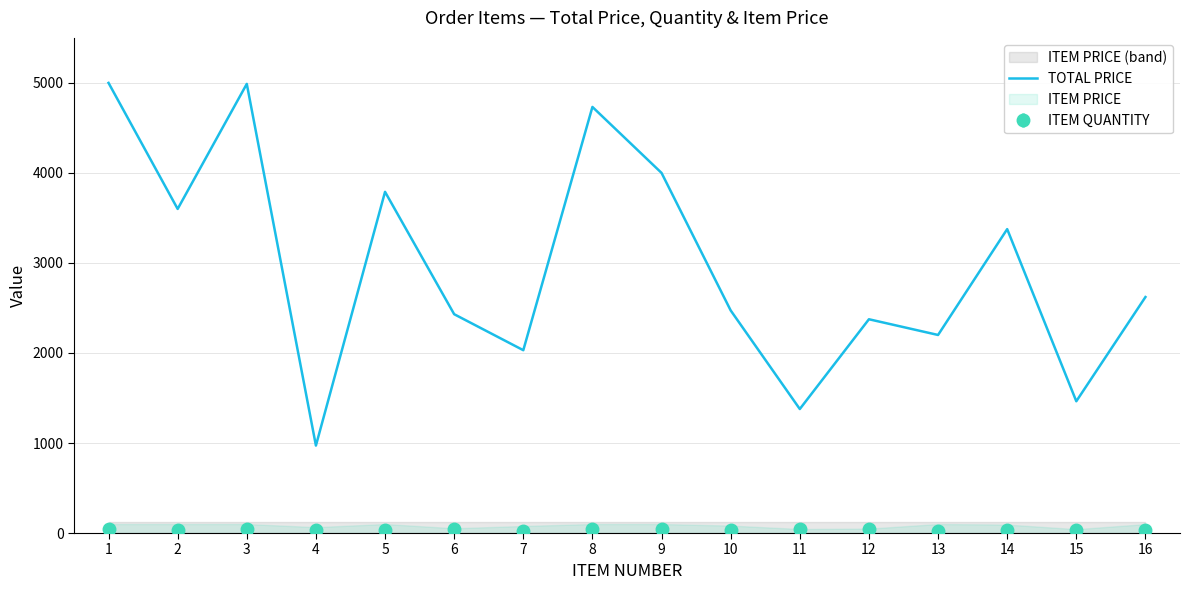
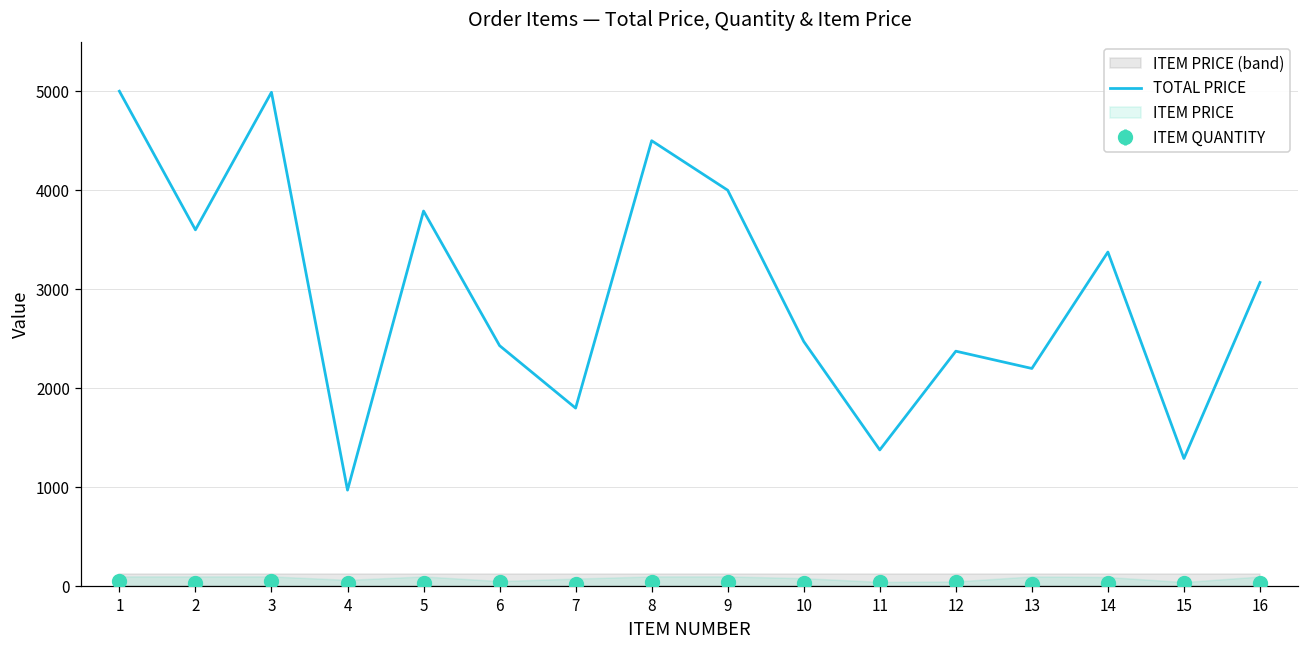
TOTAL PRICE, 7: 2000 -> 1800
TOTAL PRICE, 8: 4700 -> 4500
TOTAL PRICE, 15: 1500 -> 1300
TOTAL PRICE, 16: 2600 -> 3100
